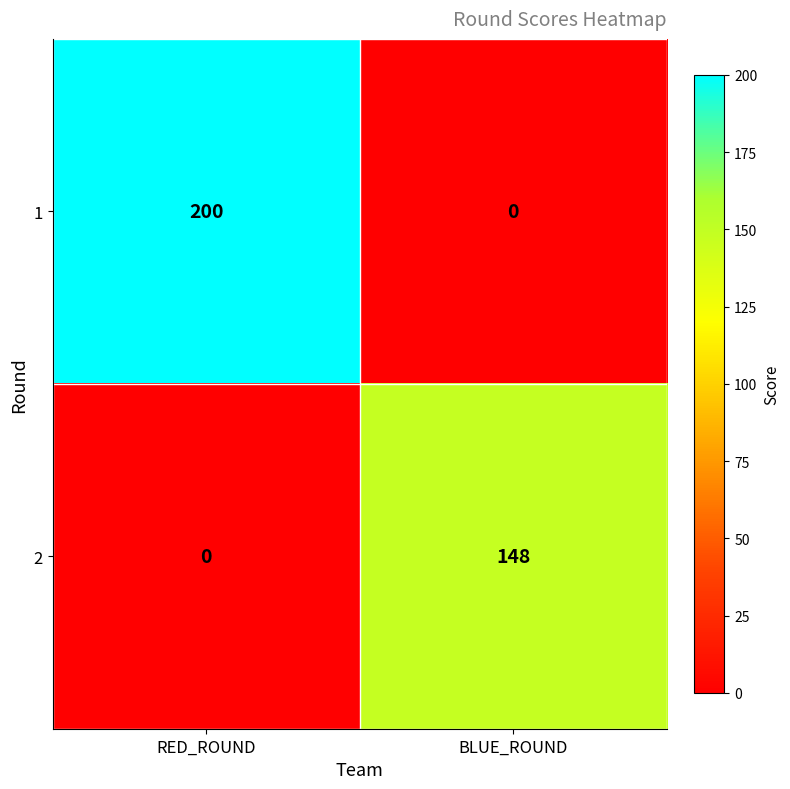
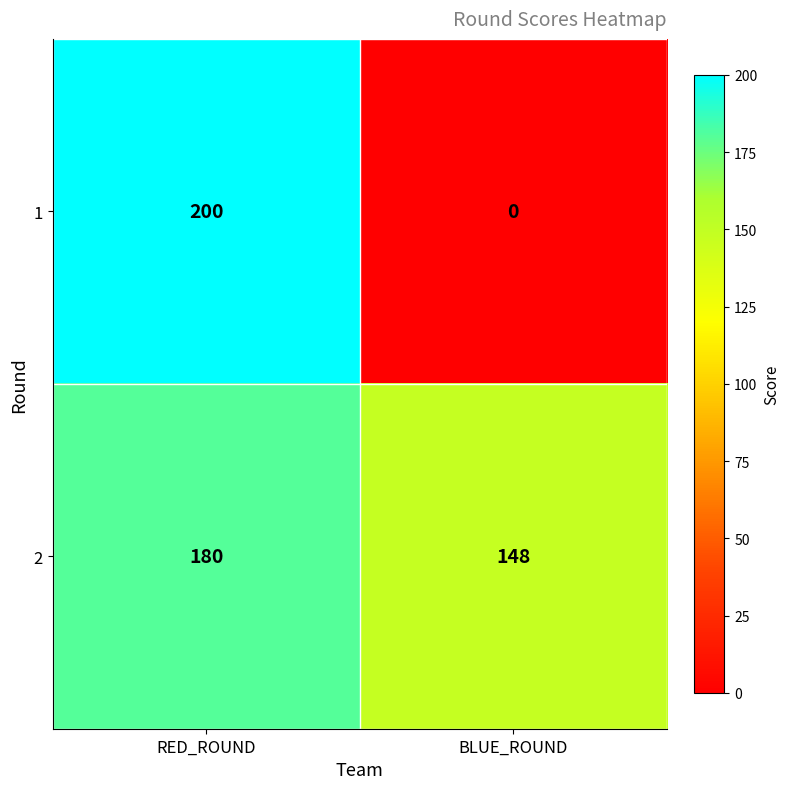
2, RED_ROUND: 0 -> 180
